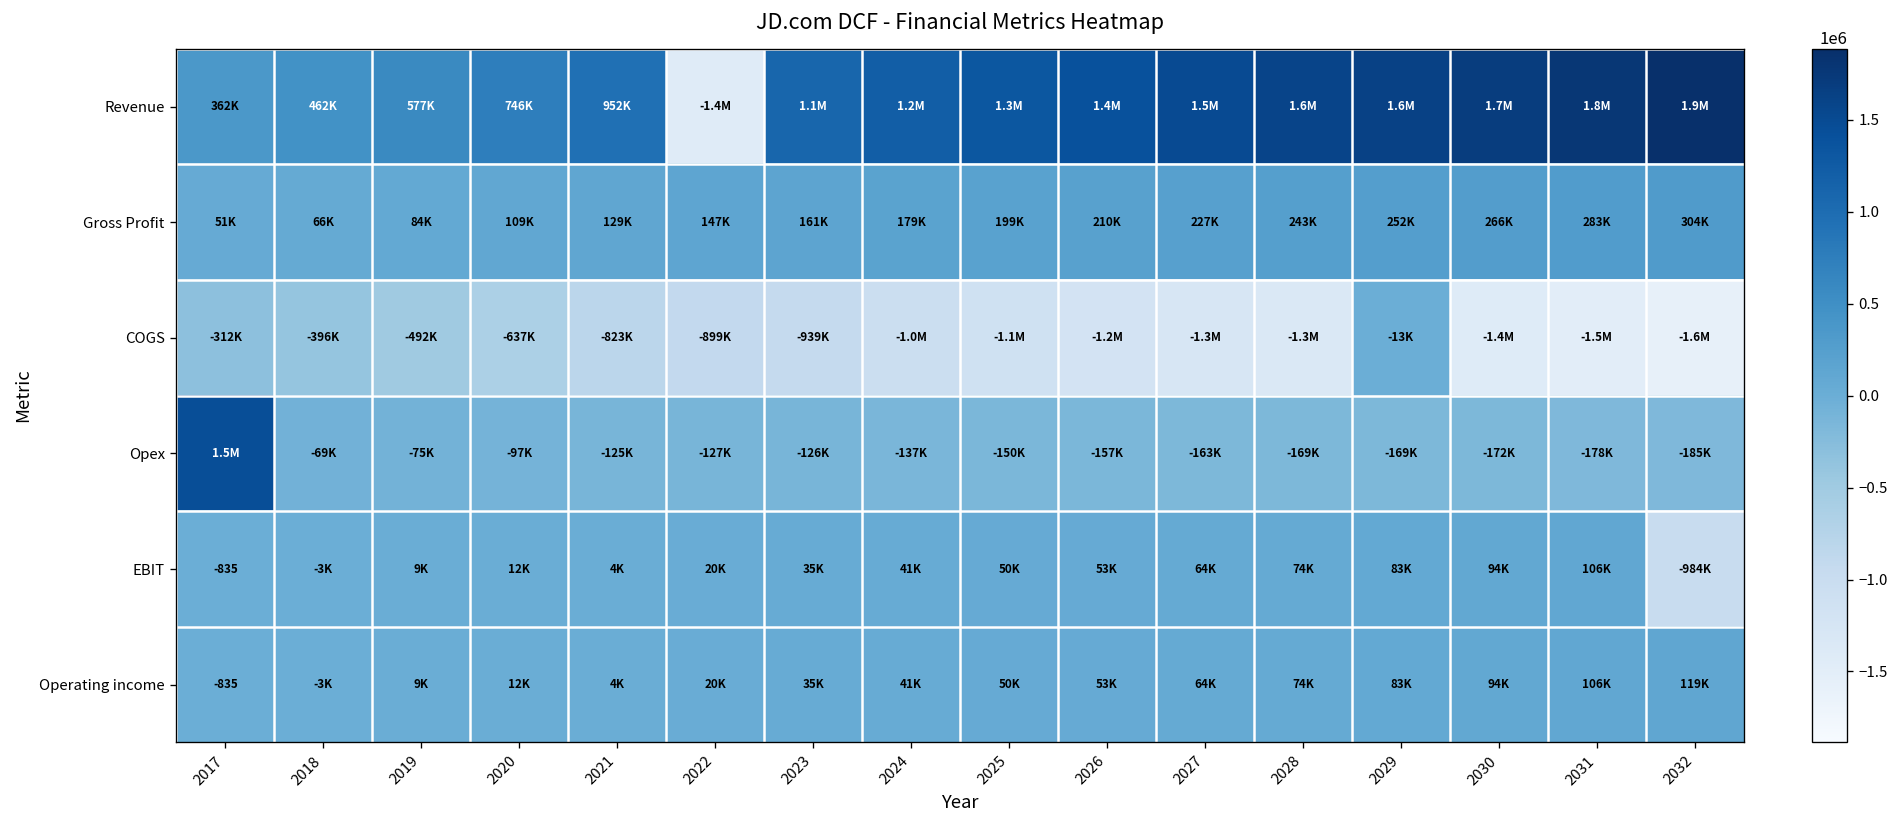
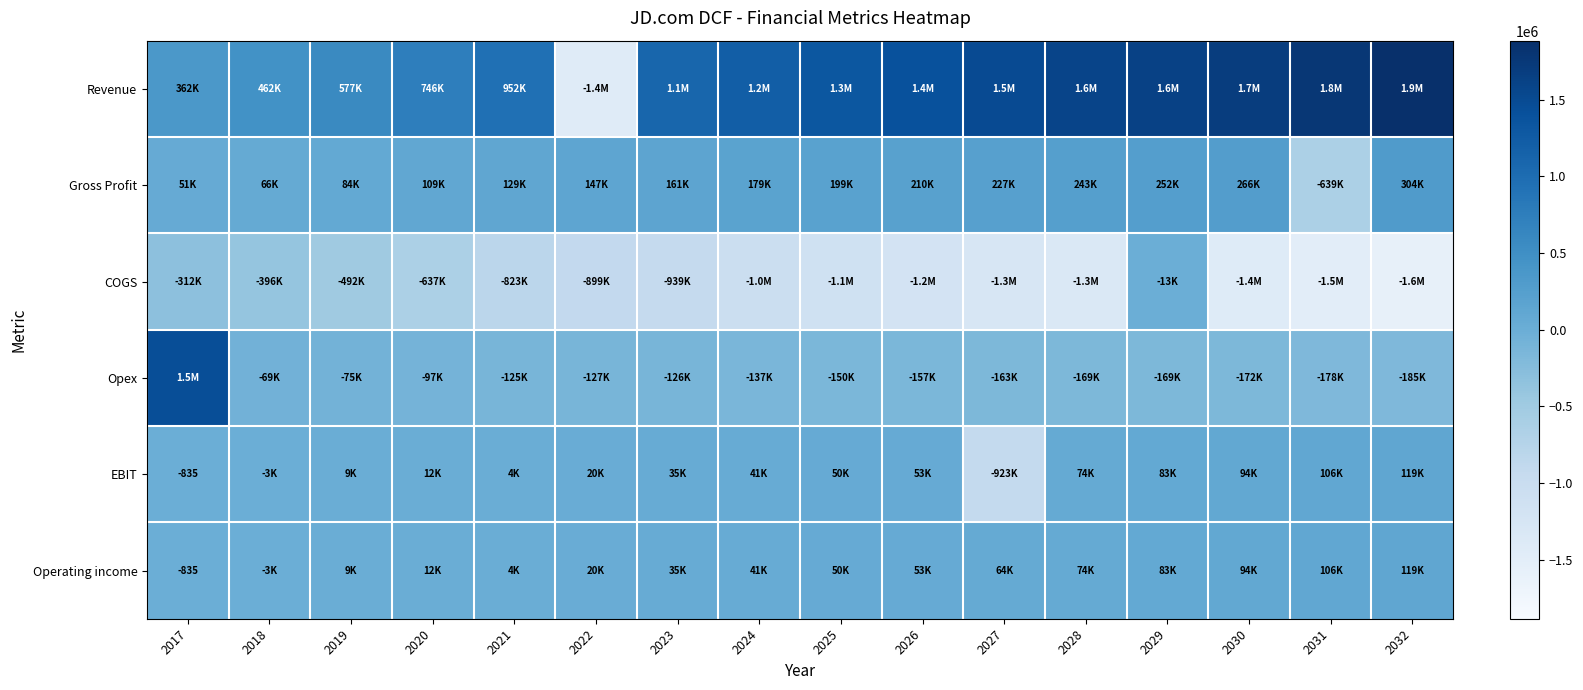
Gross Profit, 2031: 283K -> -639K
EBIT, 2027: 64K -> -923K
EBIT, 2032: -984K -> 119K
